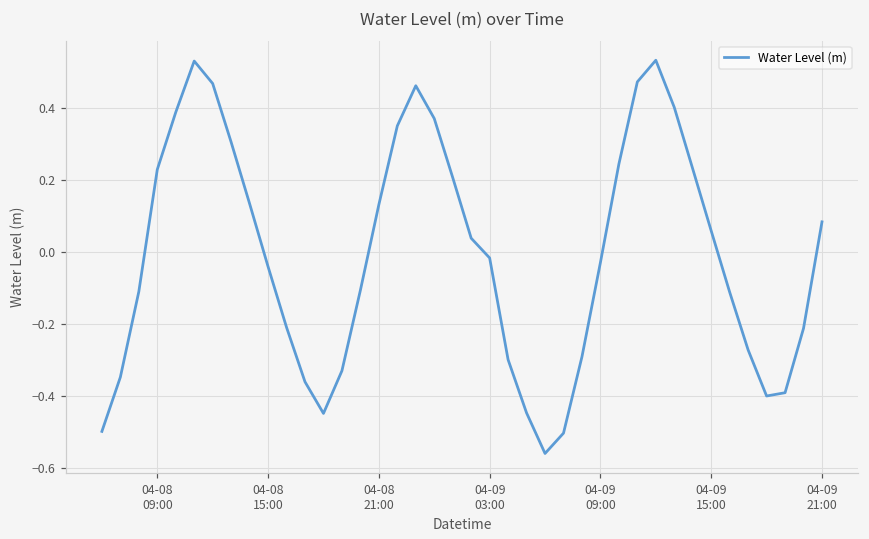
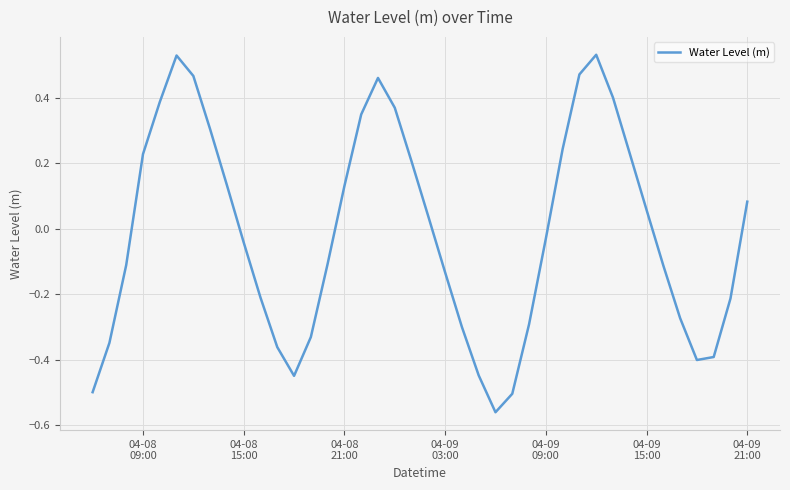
04-09 03:00: -0.02 -> -0.13
